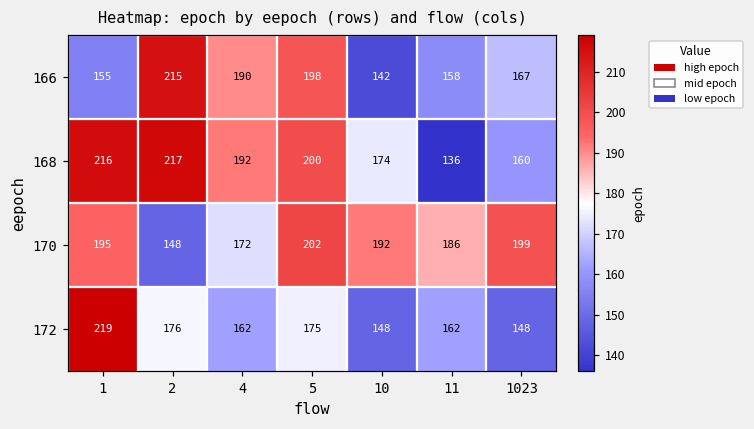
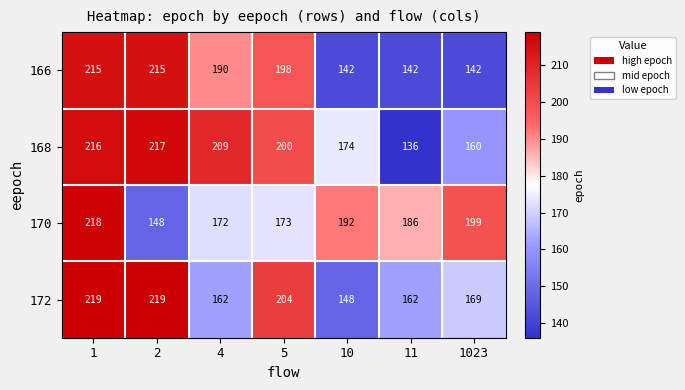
166, 1: 155 -> 215
166, 11: 158 -> 142
166, 1023: 167 -> 142
168, 4: 192 -> 209
170, 1: 195 -> 218
170, 5: 202 -> 173
172, 2: 176 -> 219
172, 5: 175 -> 204
172, 1023: 148 -> 169
